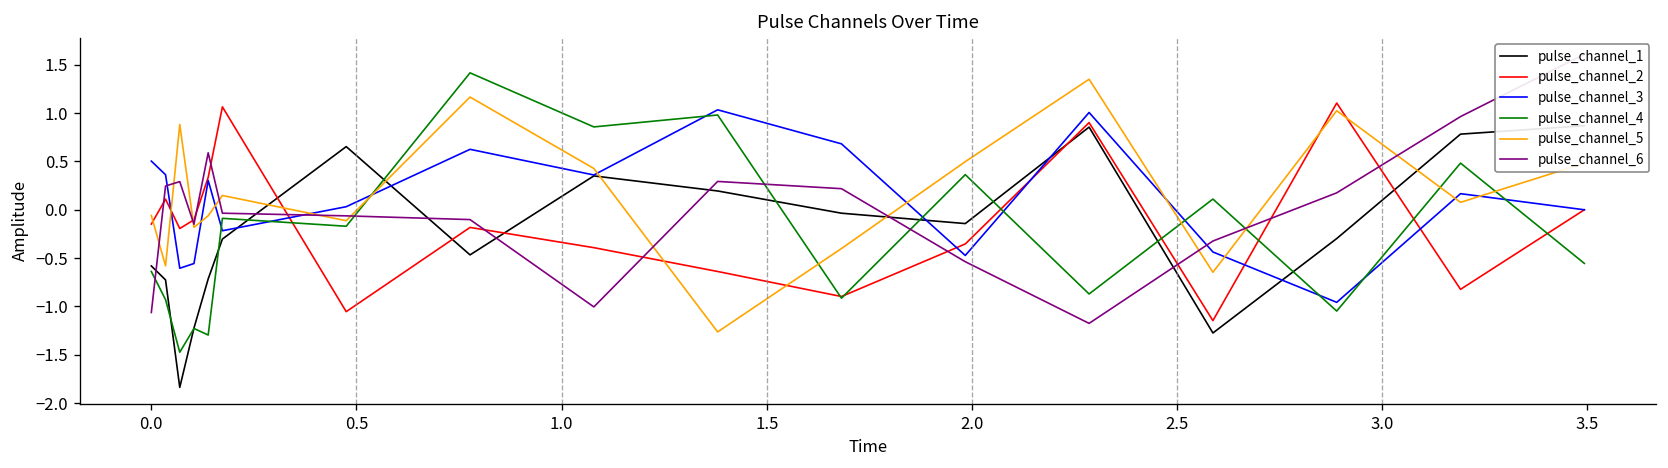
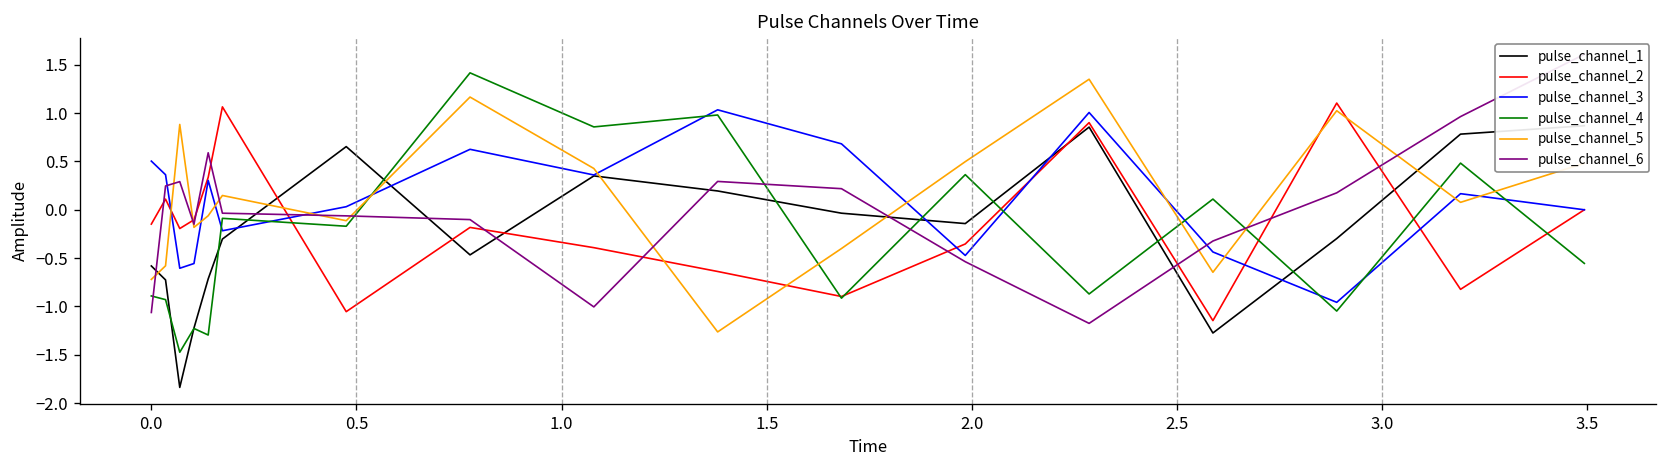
pulse_channel_4, 0.0: -0.6 -> -0.9
pulse_channel_5, 0.0: -0.1 -> -0.7
